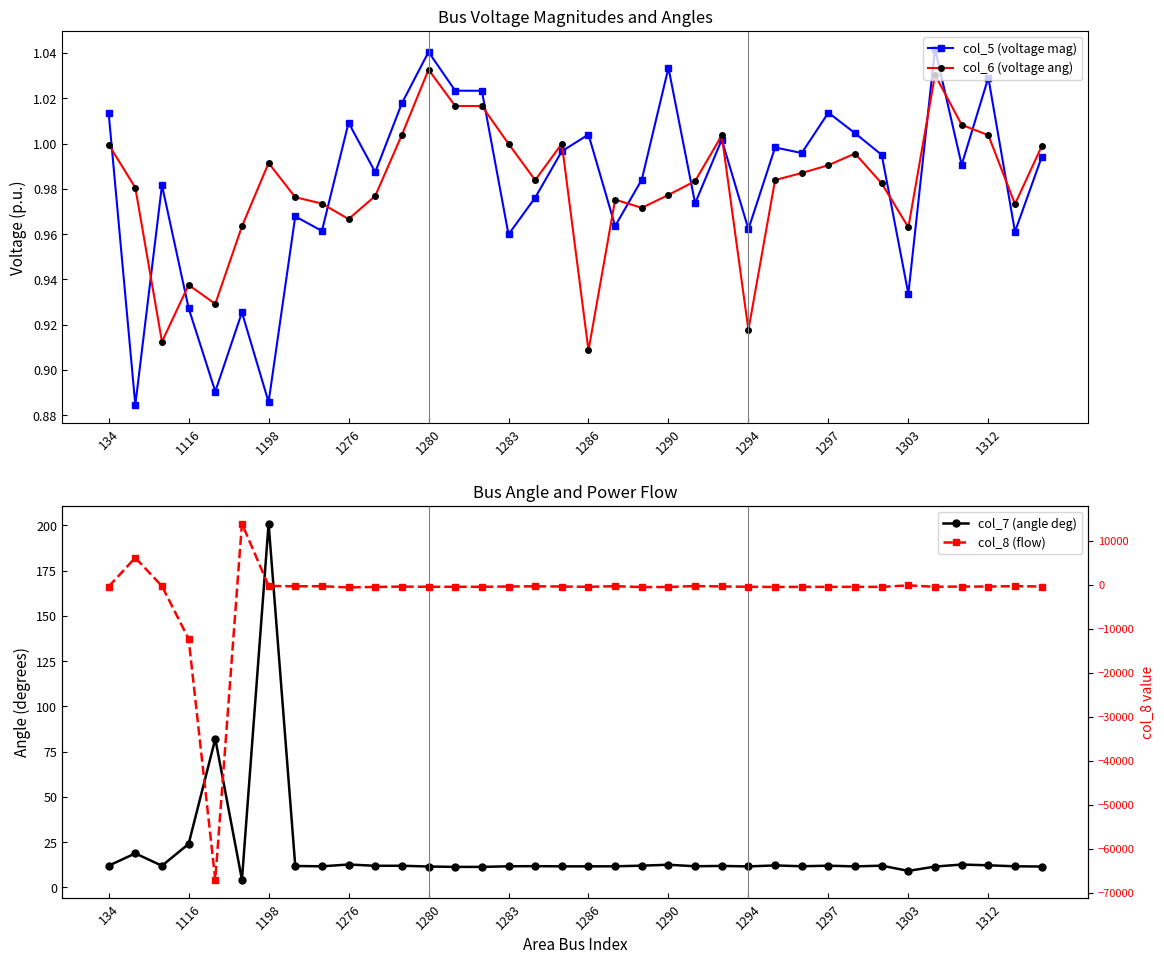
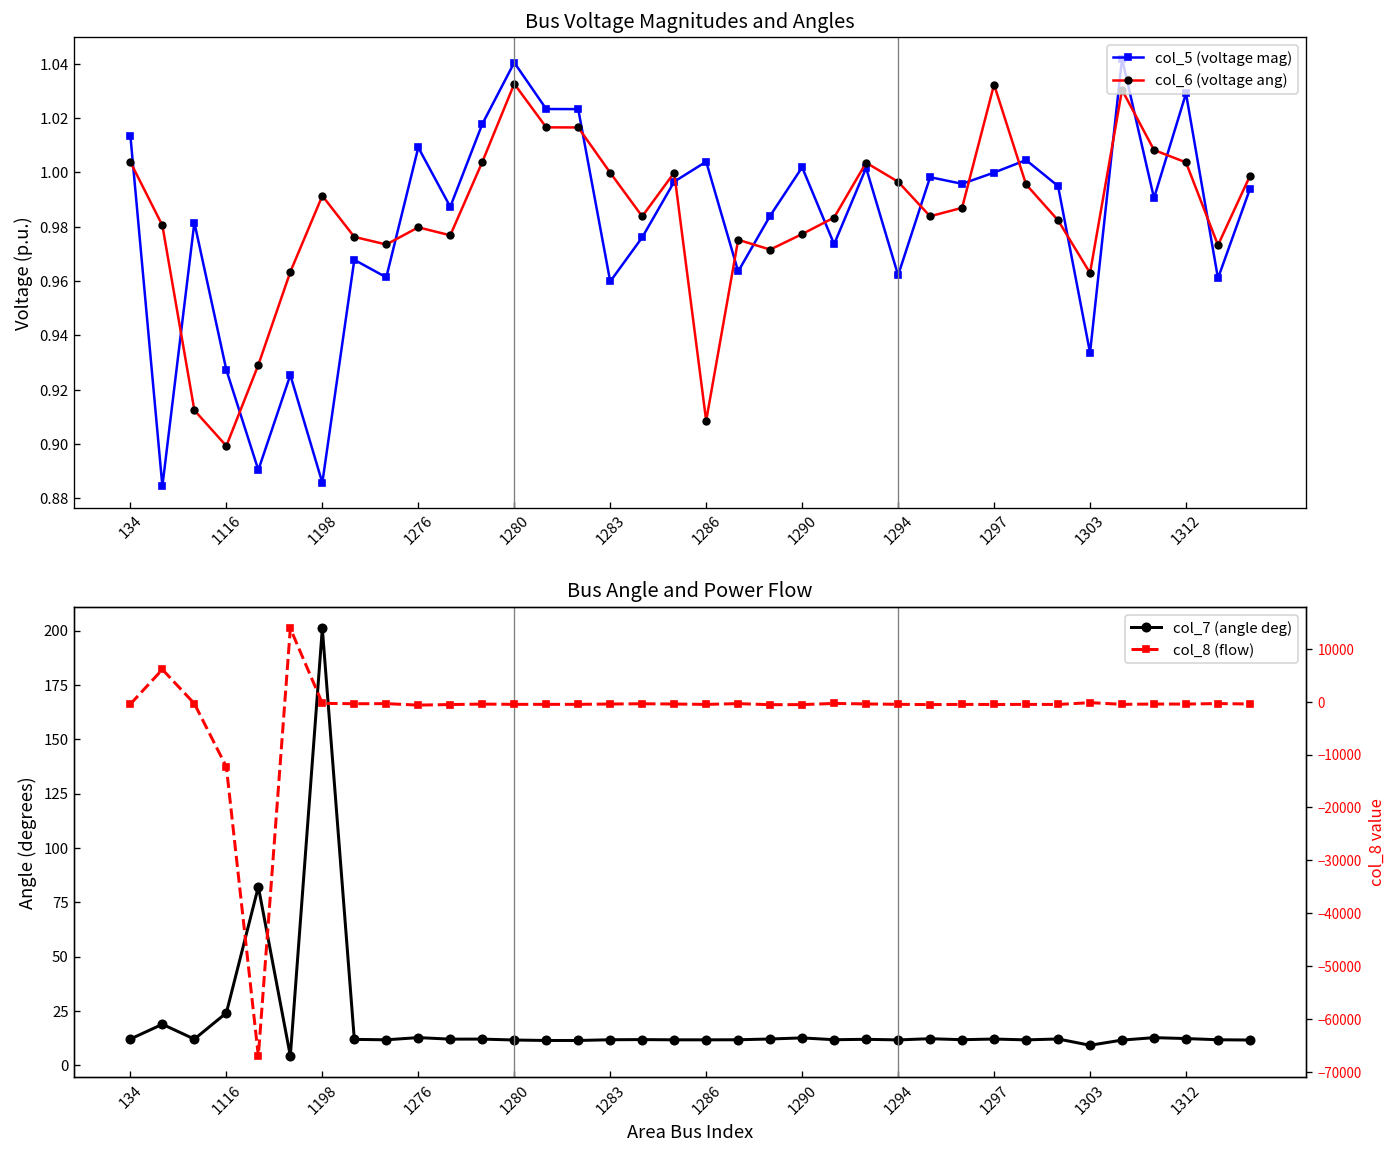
Bus Voltage Magnitudes and Angles, col_6 (voltage ang), 134: 1.000 -> 1.004
Bus Voltage Magnitudes and Angles, col_6 (voltage ang), 1116: 0.938 -> 0.899
Bus Voltage Magnitudes and Angles, col_6 (voltage ang), 1276: 0.967 -> 0.980
Bus Voltage Magnitudes and Angles, col_5 (voltage mag), 1290: 1.033 -> 1.002
Bus Voltage Magnitudes and Angles, col_6 (voltage ang), 1294: 0.918 -> 0.997
Bus Voltage Magnitudes and Angles, col_5 (voltage mag), 1297: 1.014 -> 1.000
Bus Voltage Magnitudes and Angles, col_6 (voltage ang), 1297: 0.990 -> 1.032
